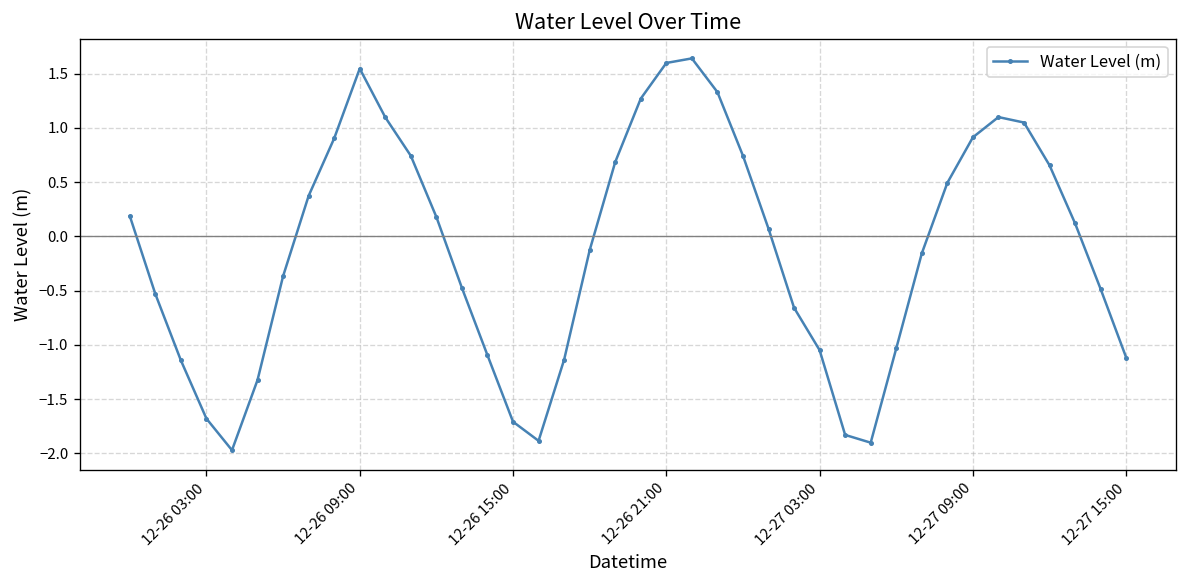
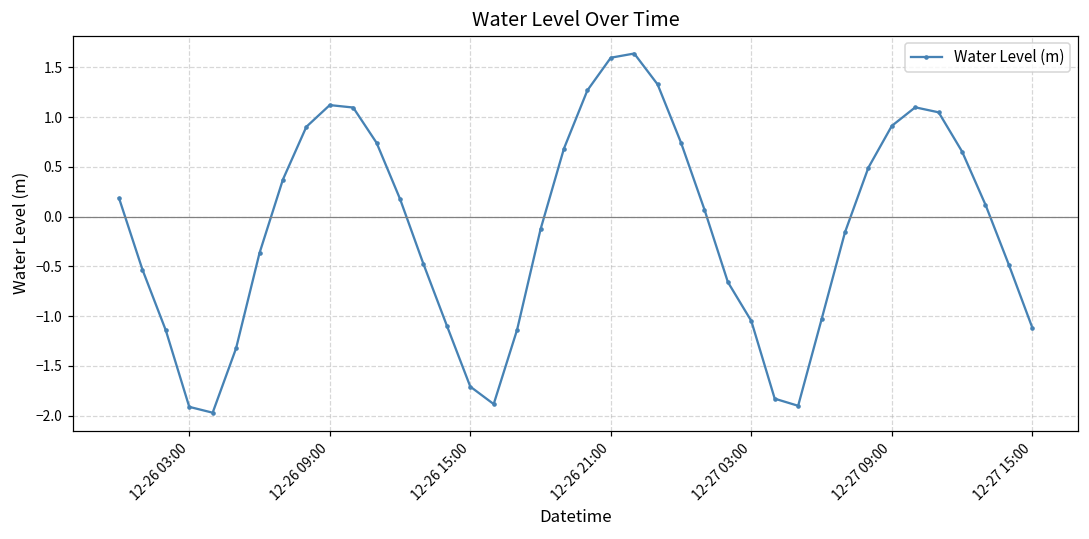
12-26 03:00: -1.7 -> -1.9
12-26 09:00: 1.5 -> 1.1
